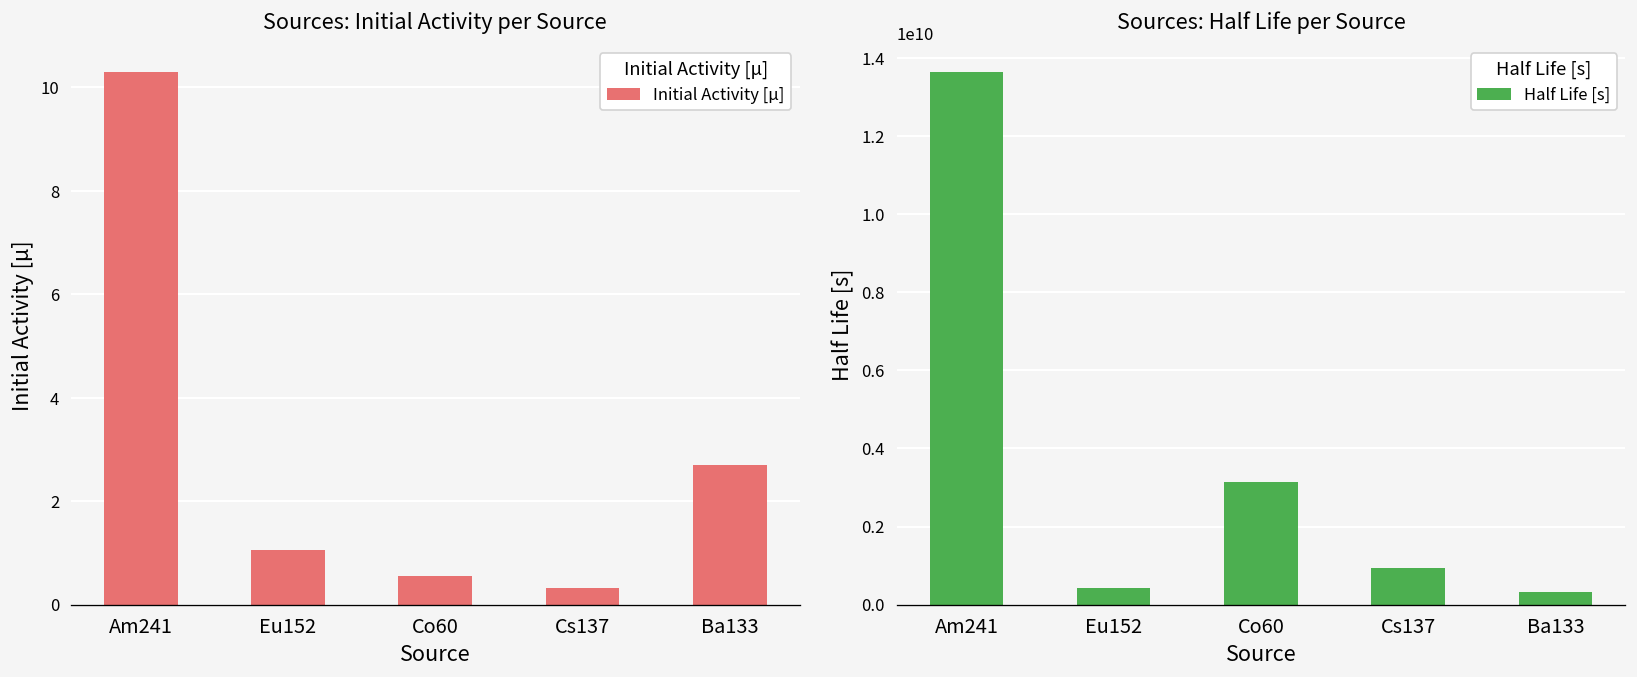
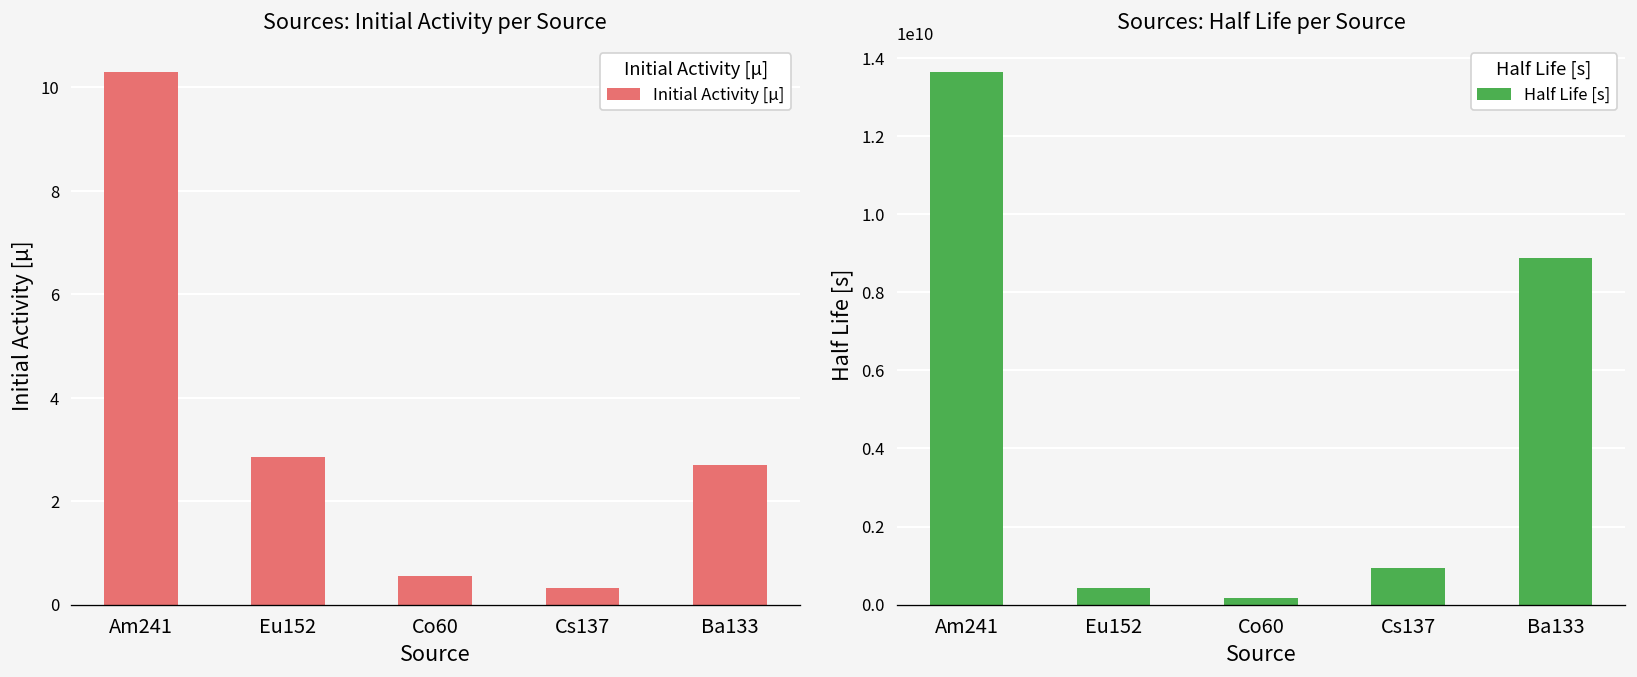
Sources: Initial Activity per Source, Eu152: 1.1 -> 2.9
Sources: Half Life per Source, Co60: 3100000000 -> 200000000
Sources: Half Life per Source, Ba133: 300000000 -> 8900000000
